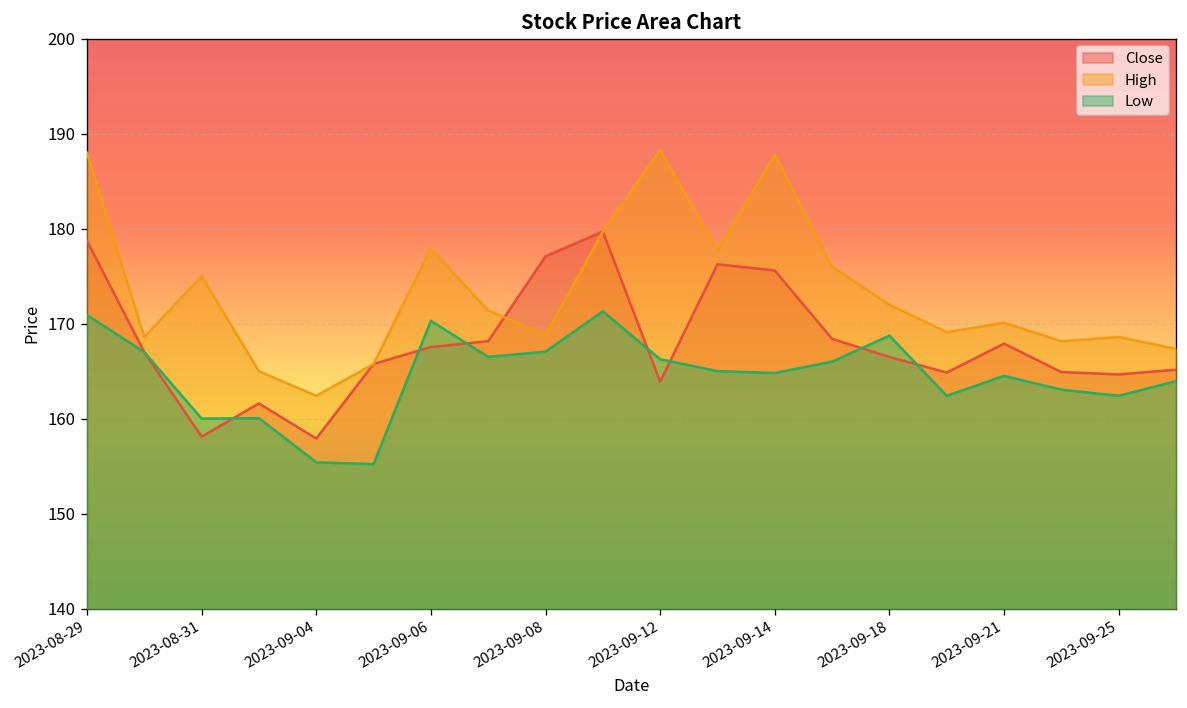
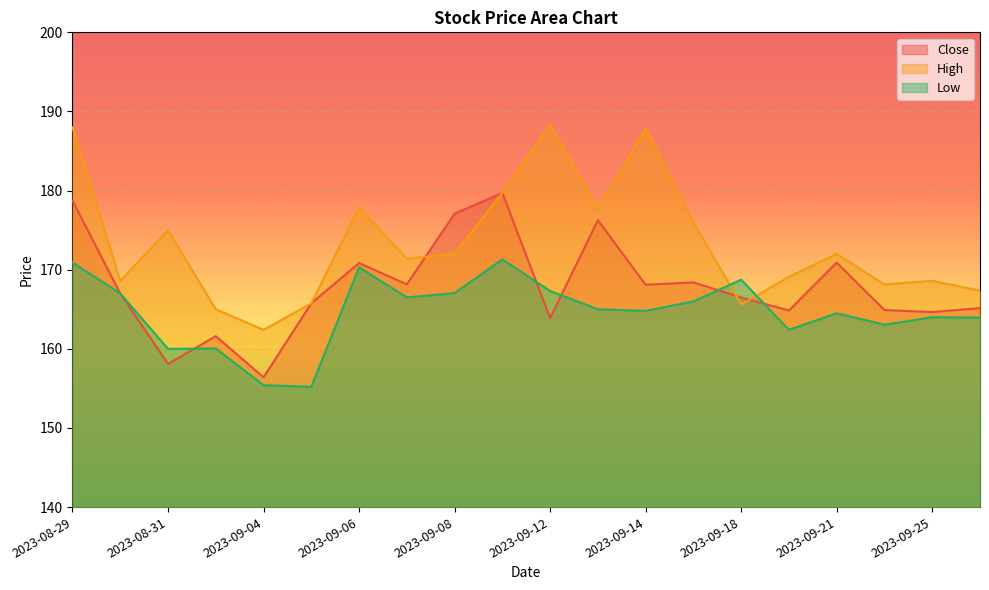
Close, 2023-09-04: 158 -> 156
Close, 2023-09-06: 168 -> 171
High, 2023-09-08: 169 -> 172
Low, 2023-09-12: 166 -> 167
Close, 2023-09-14: 176 -> 168
High, 2023-09-18: 172 -> 166
Close, 2023-09-21: 168 -> 171
High, 2023-09-21: 170 -> 172
Low, 2023-09-25: 162 -> 164
